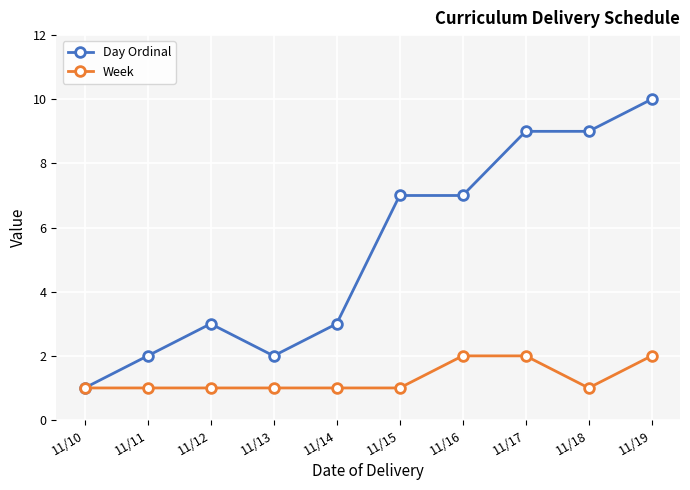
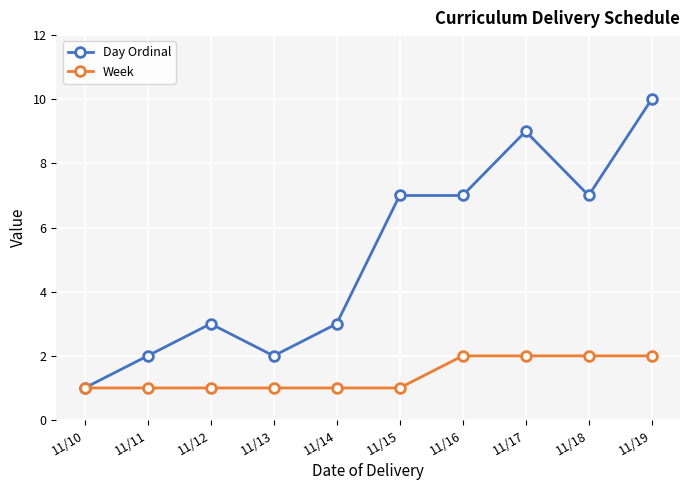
Day Ordinal, 11/18: 9 -> 7
Week, 11/18: 1 -> 2
